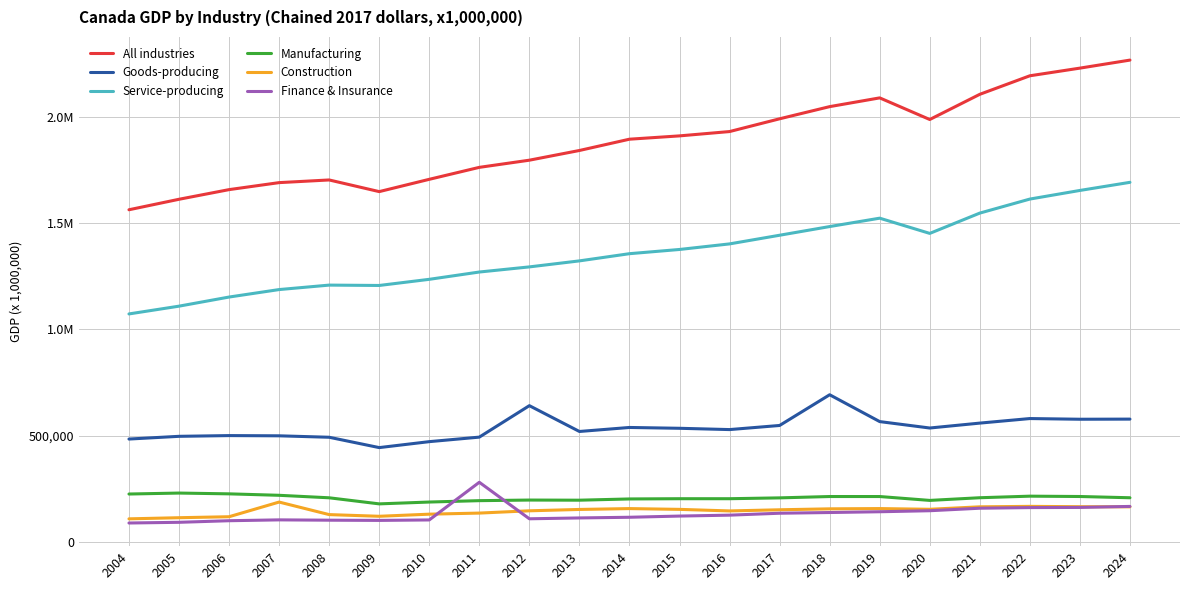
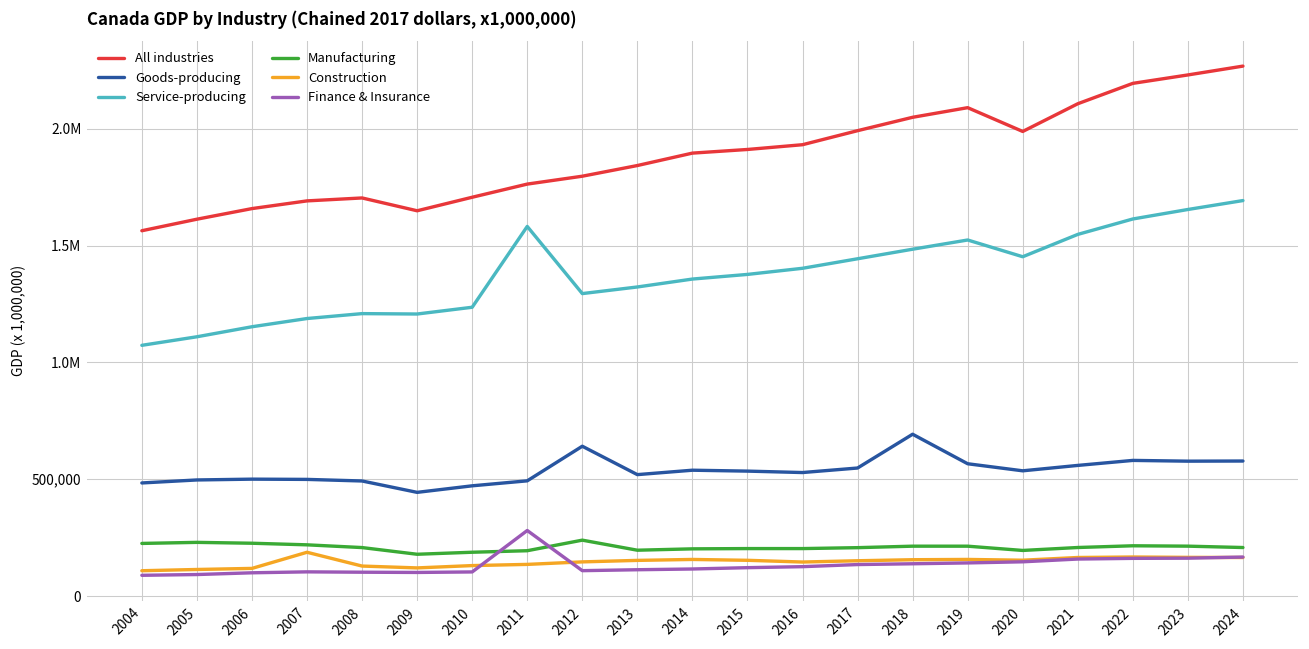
Service-producing, 2011: 1,270,000 -> 1,580,000
Manufacturing, 2012: 200,000 -> 240,000
